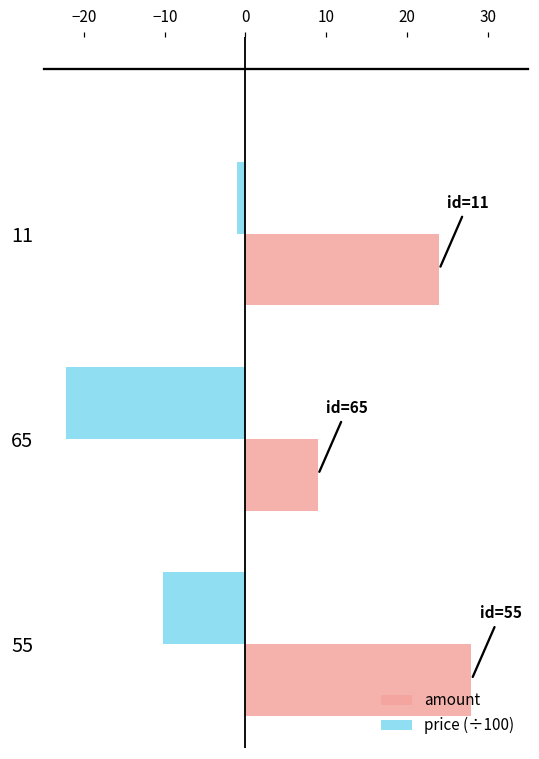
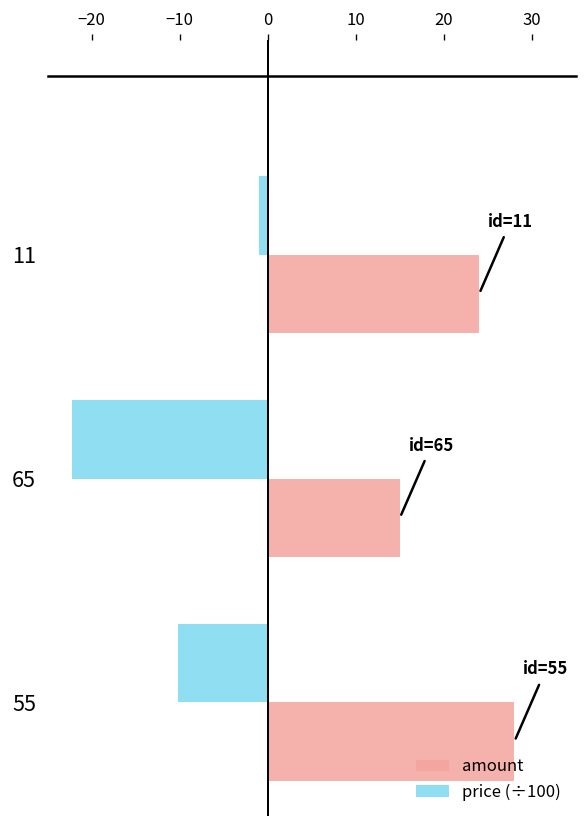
amount, 65: 9 -> 15
